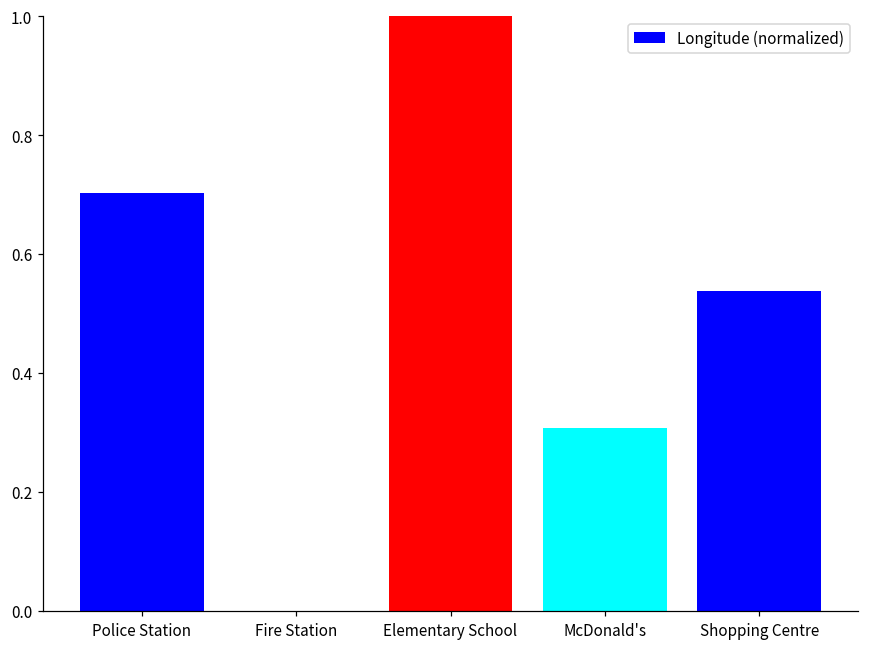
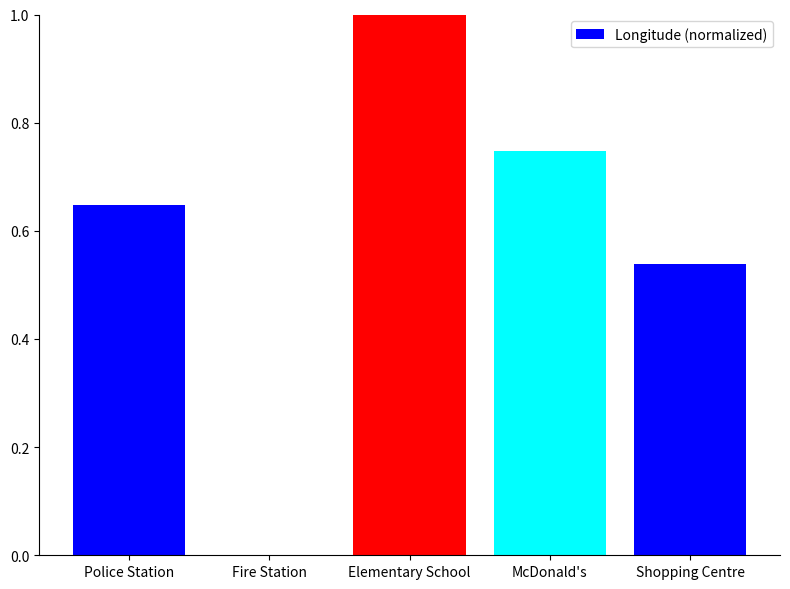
Police Station: 0.70 -> 0.65
McDonald's: 0.31 -> 0.75
